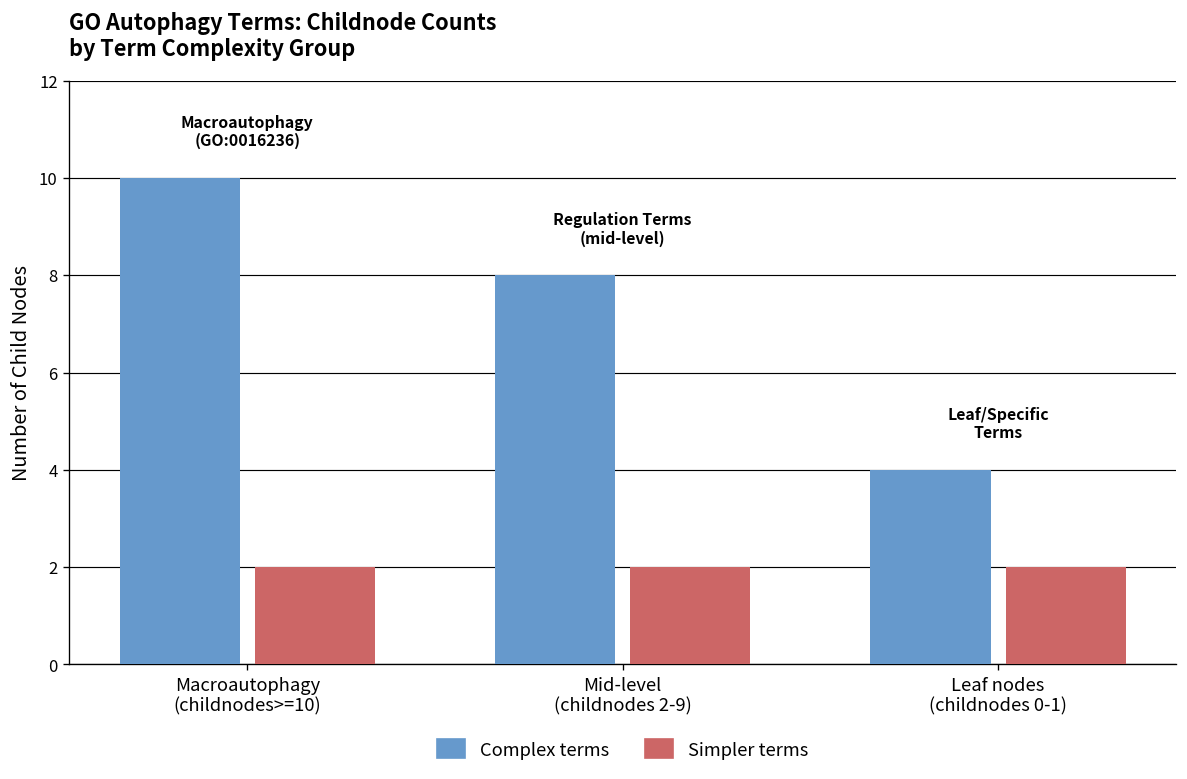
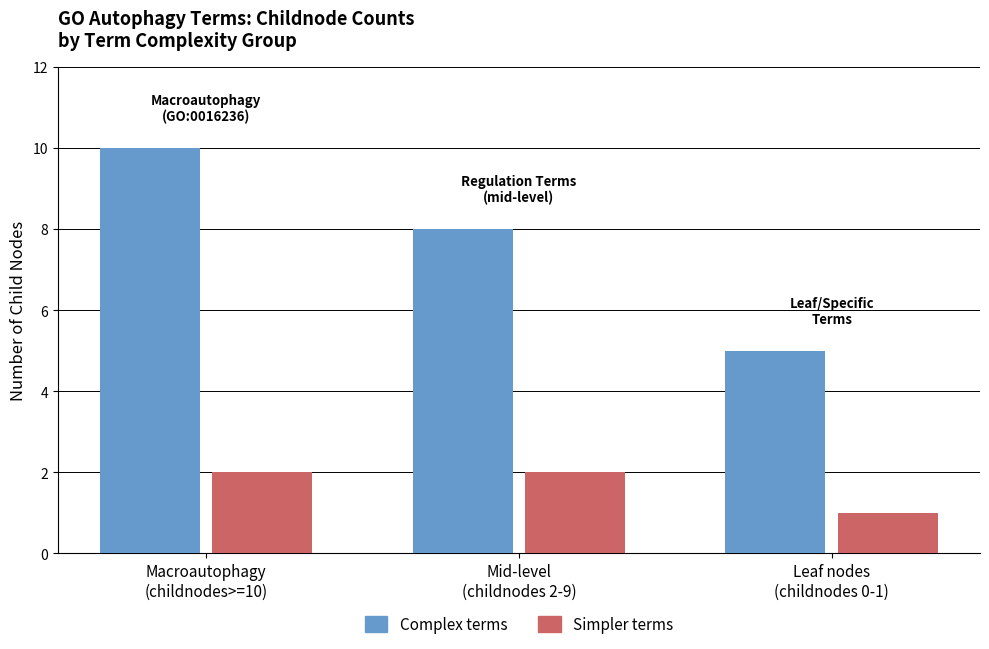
Complex terms, Leaf nodes (childnodes 0-1): 4 -> 5
Simpler terms, Leaf nodes (childnodes 0-1): 2 -> 1
